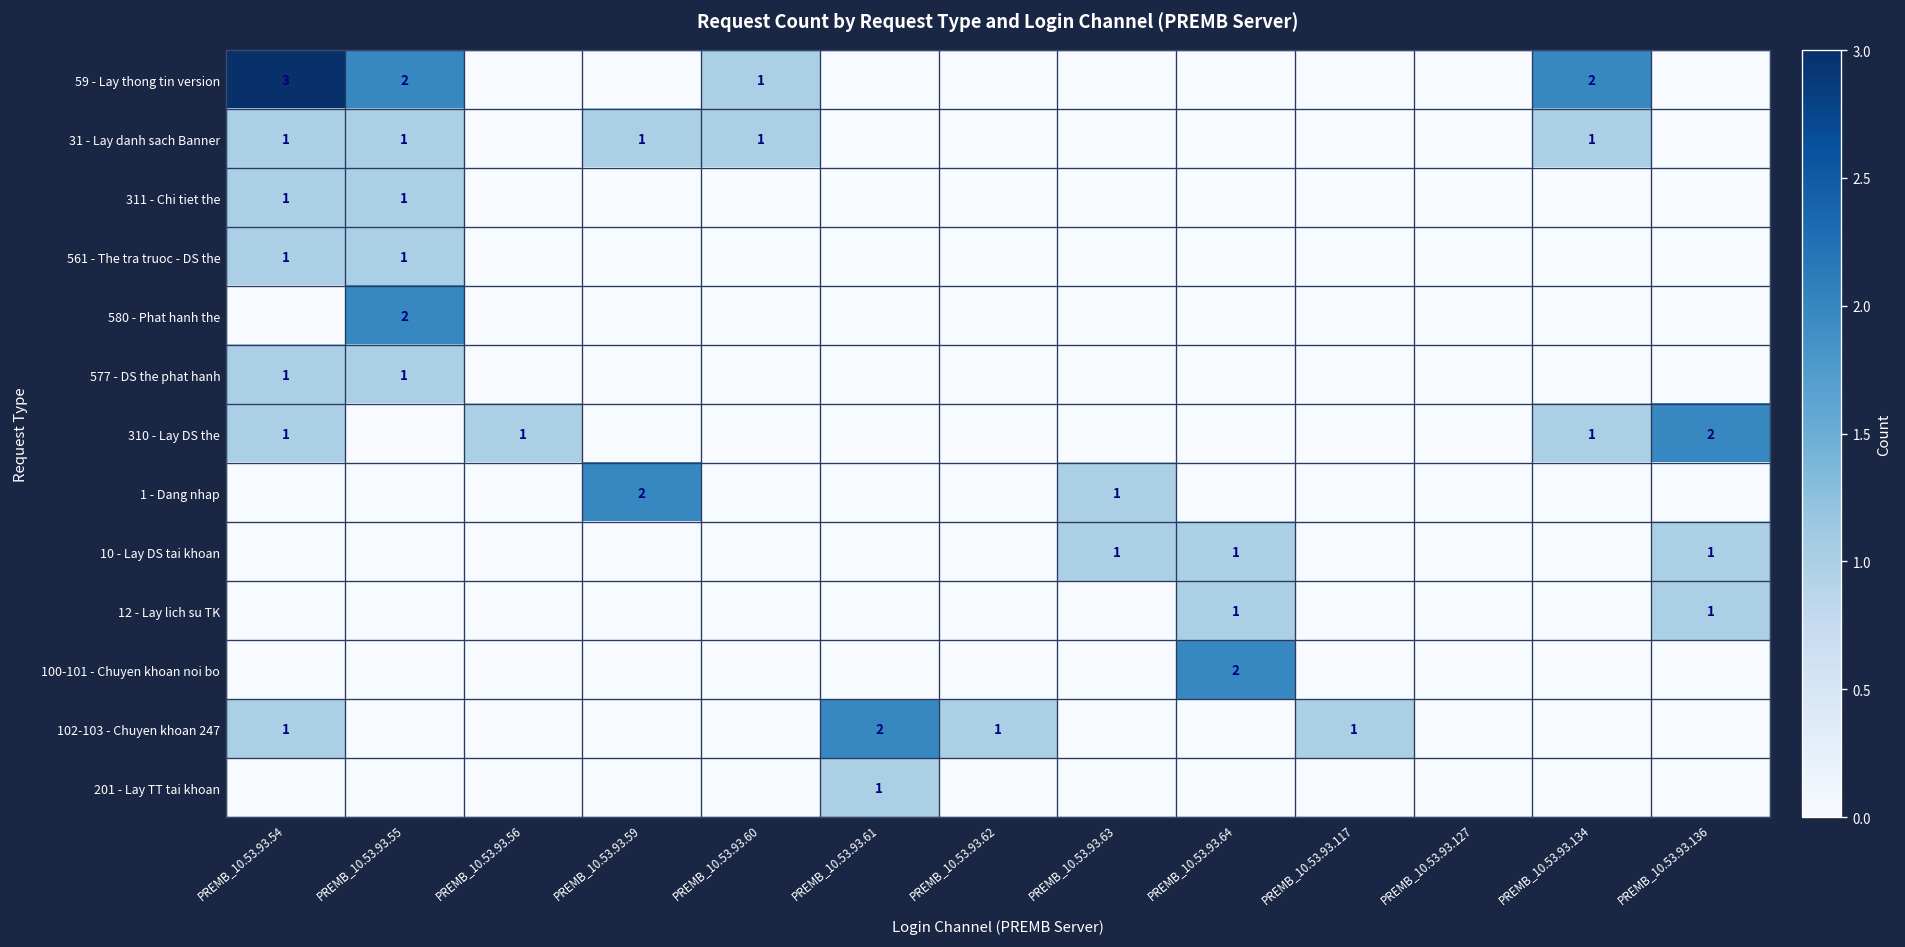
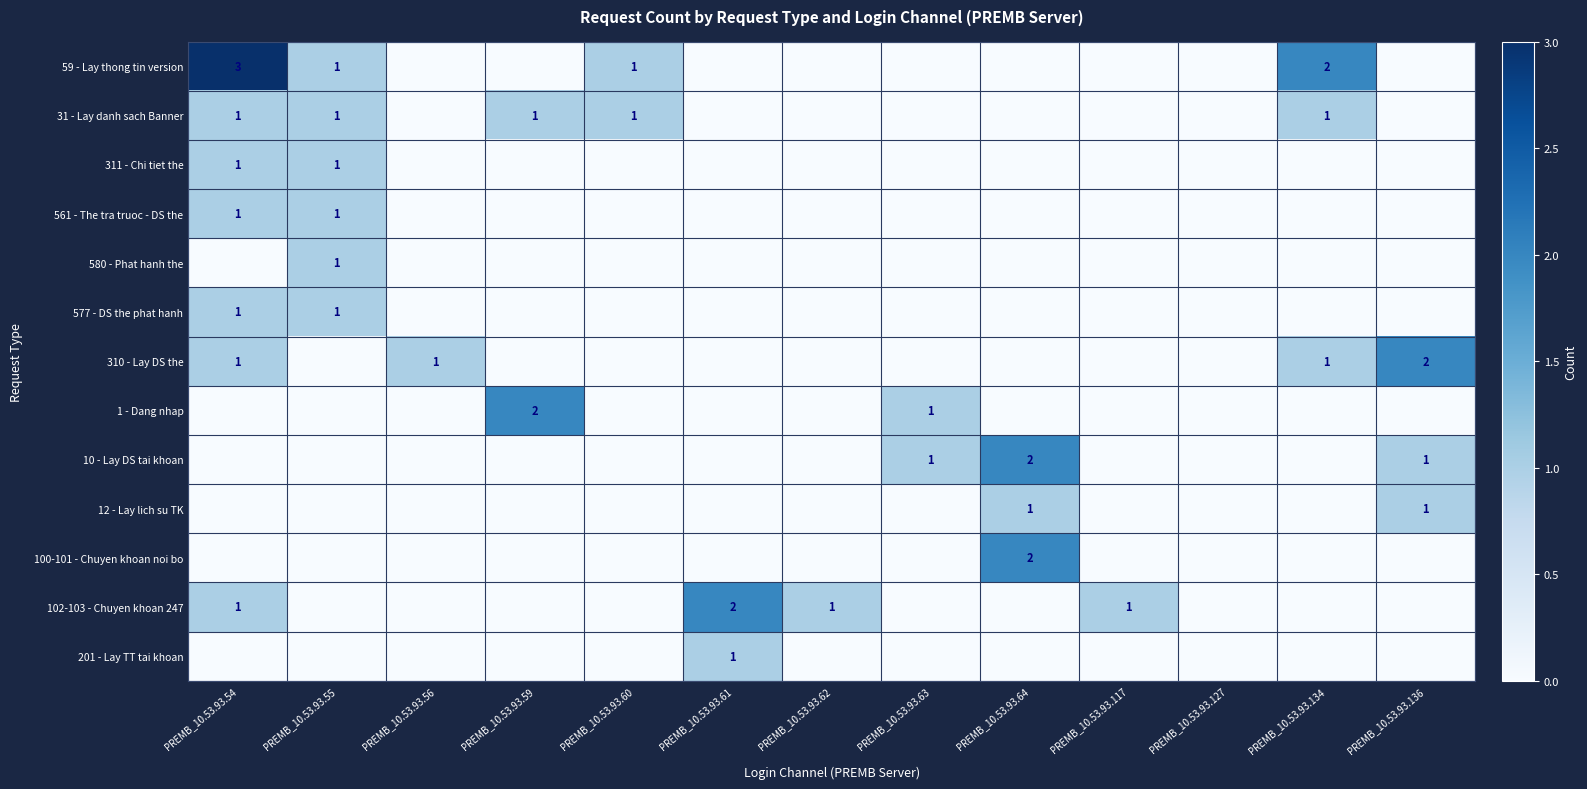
59 - Lay thong tin version, PREMB_10.53.93.55: 2 -> 1
580 - Phat hanh the, PREMB_10.53.93.55: 2 -> 1
10 - Lay DS tai khoan, PREMB_10.53.93.64: 1 -> 2
